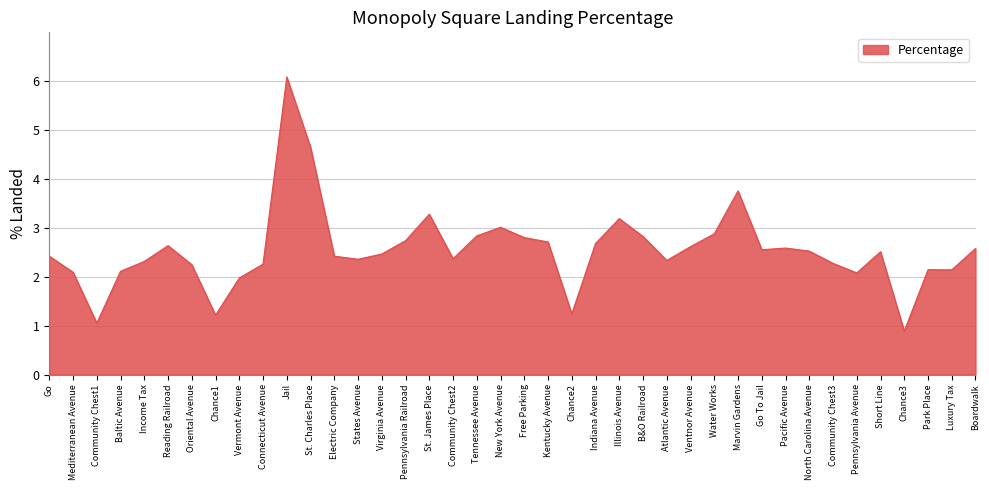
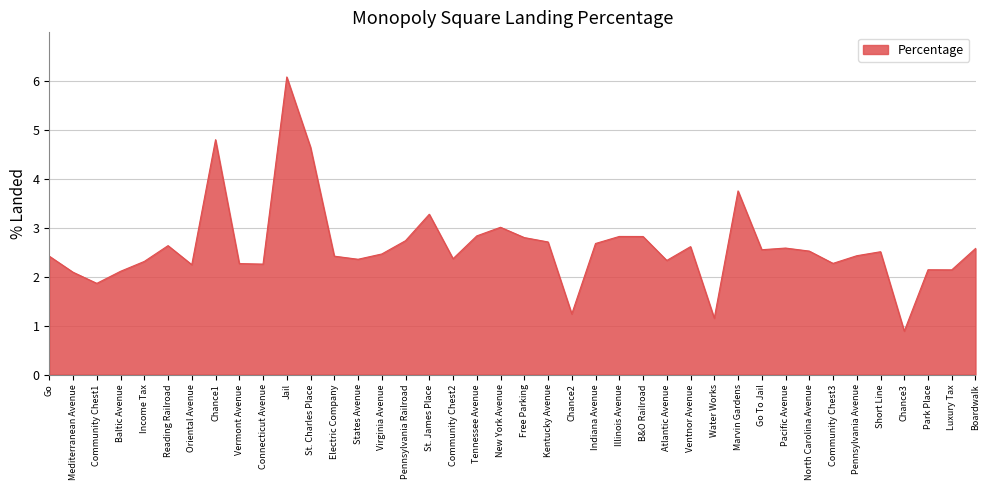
Community Chest1: 1.0 -> 1.9
Chance1: 1.2 -> 4.8
Vermont Avenue: 2.0 -> 2.3
Illinois Avenue: 3.2 -> 2.8
Water Works: 2.9 -> 1.2
Pennsylvania Avenue: 2.1 -> 2.4
